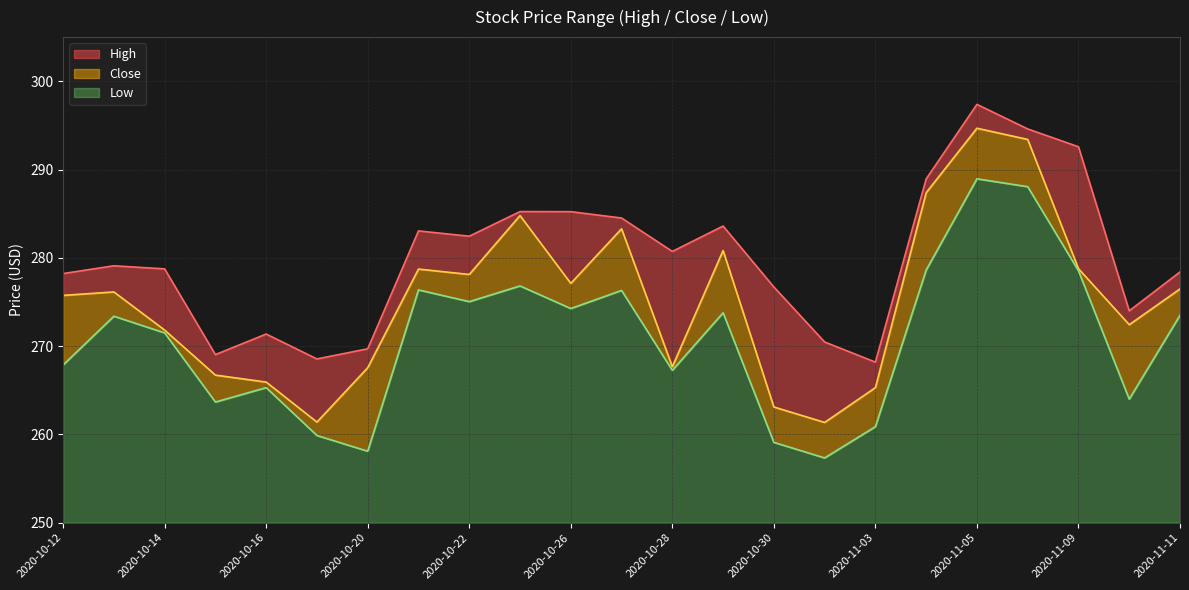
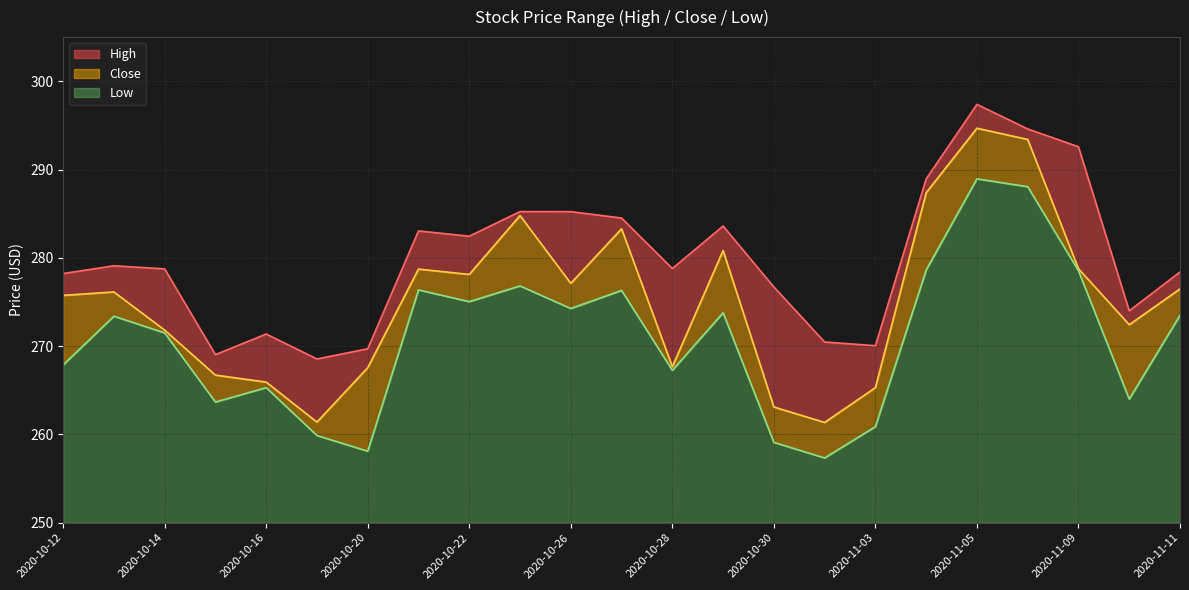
High, 2020-10-28: 281 -> 279
High, 2020-11-03: 268 -> 270
